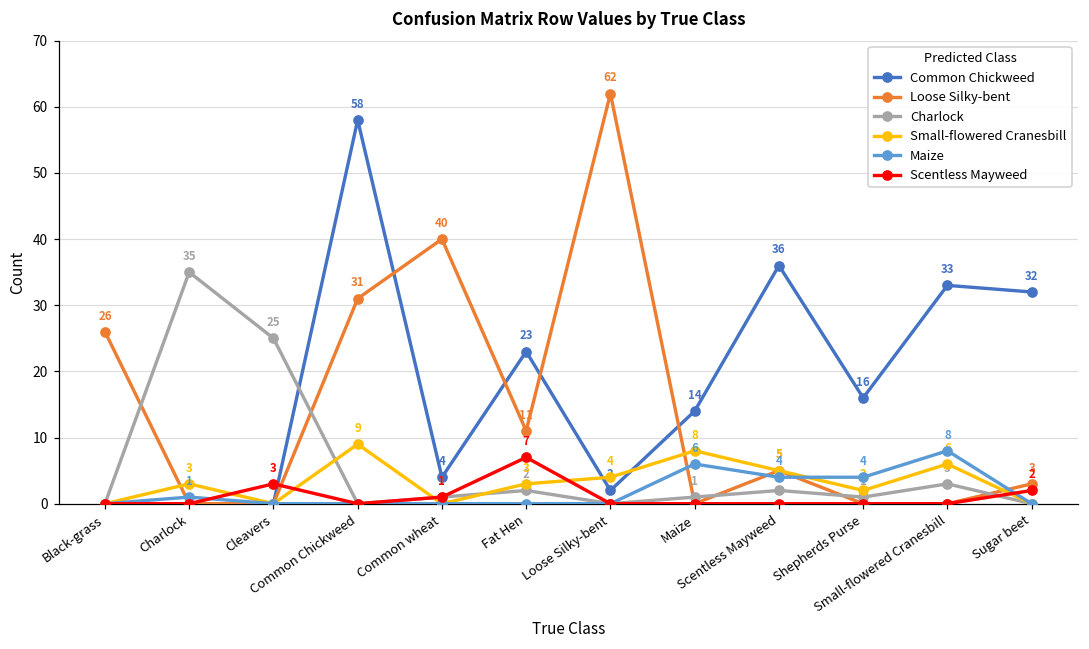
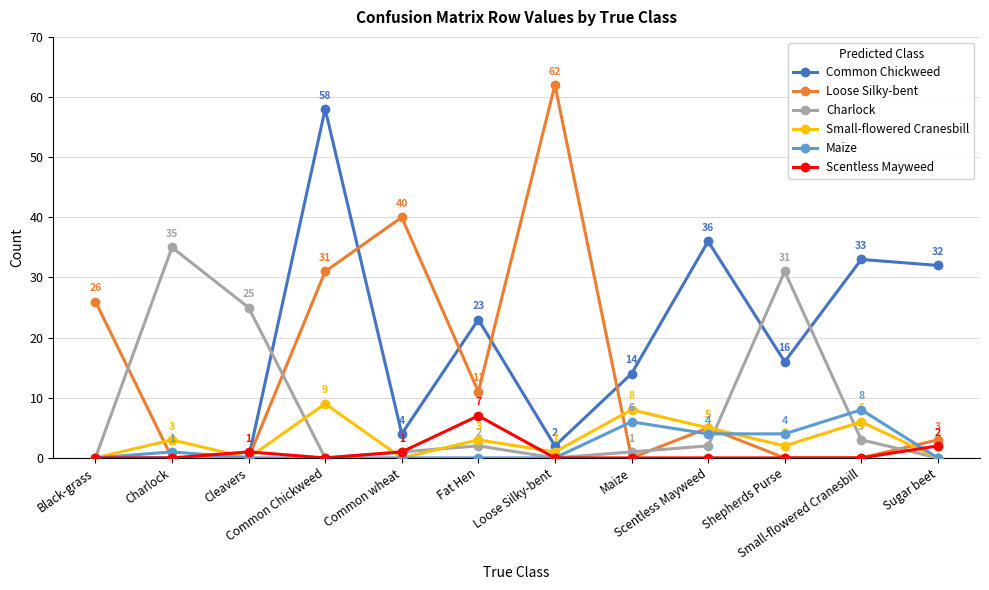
Scentless Mayweed, Cleavers: 3 -> 1
Small-flowered Cranesbill, Loose Silky-bent: 4 -> 1
Charlock, Shepherds Purse: 1 -> 31
